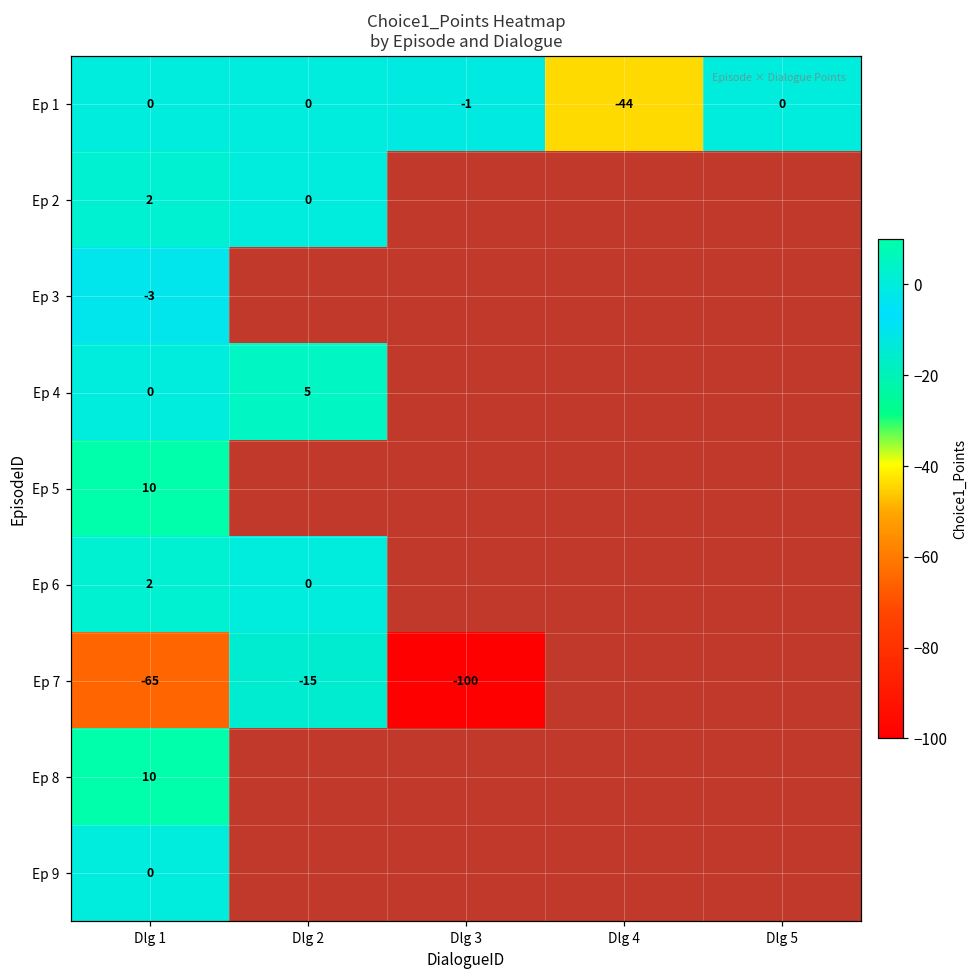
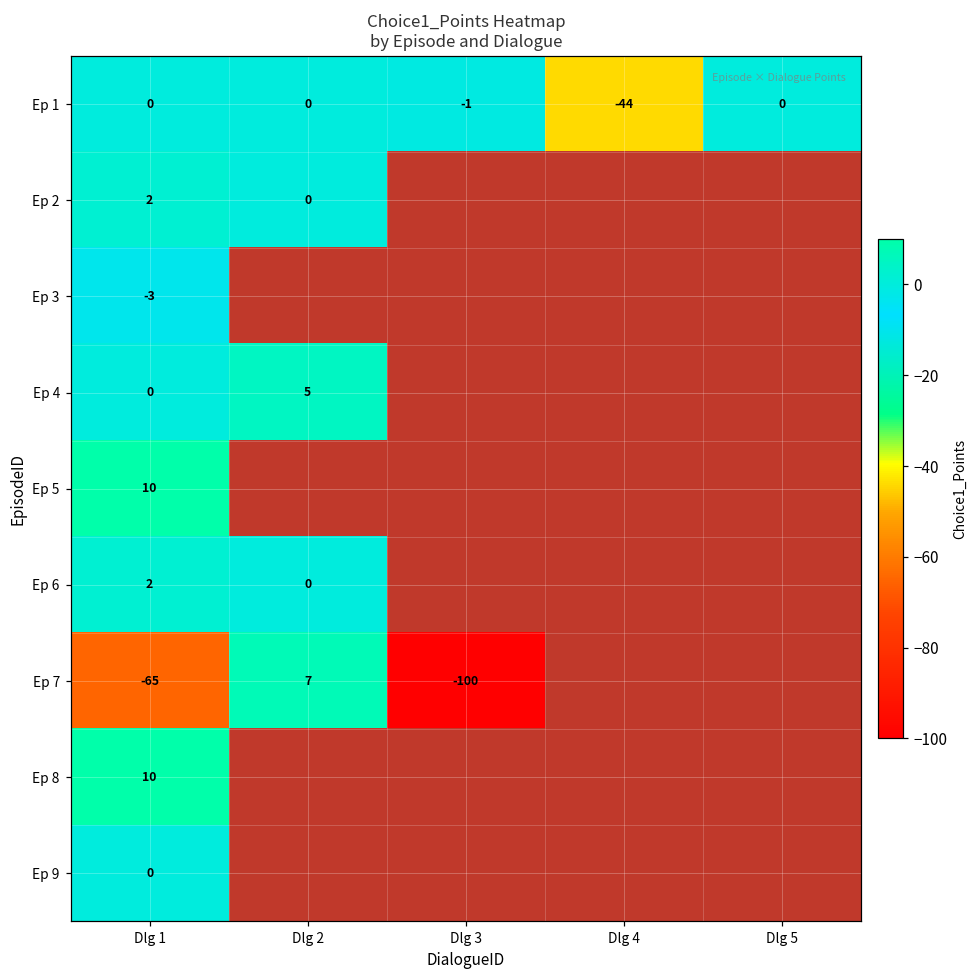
Ep 7, Dlg 2: -15 -> 7
